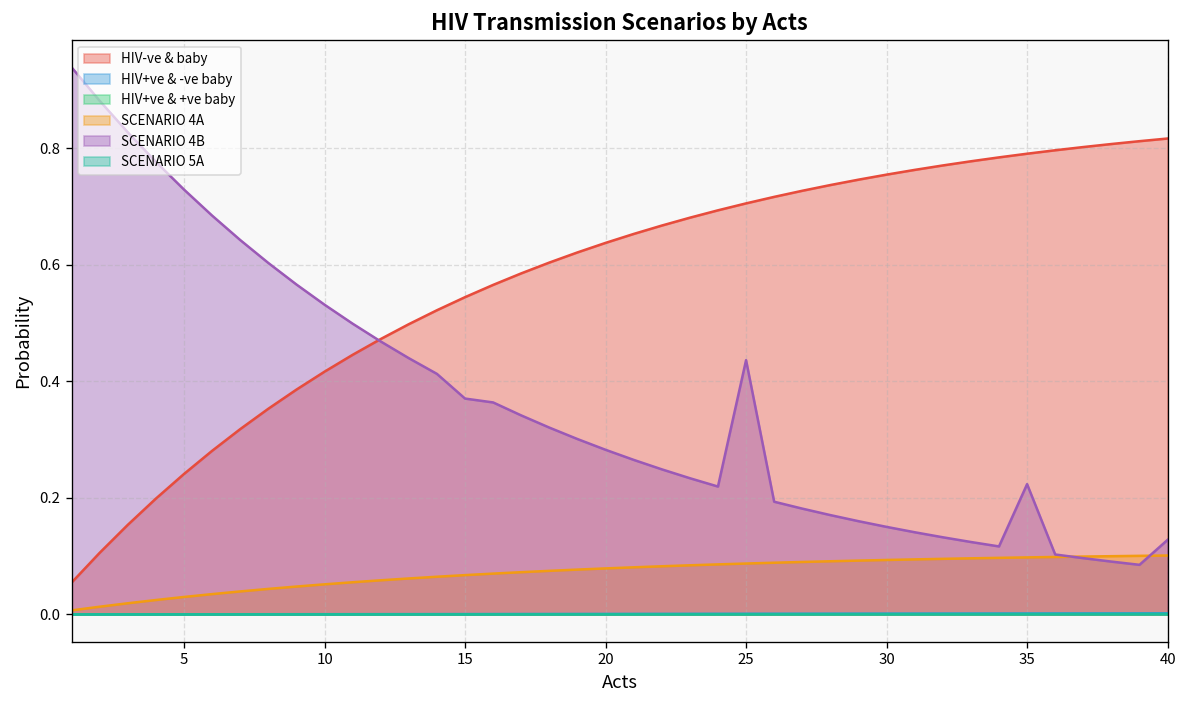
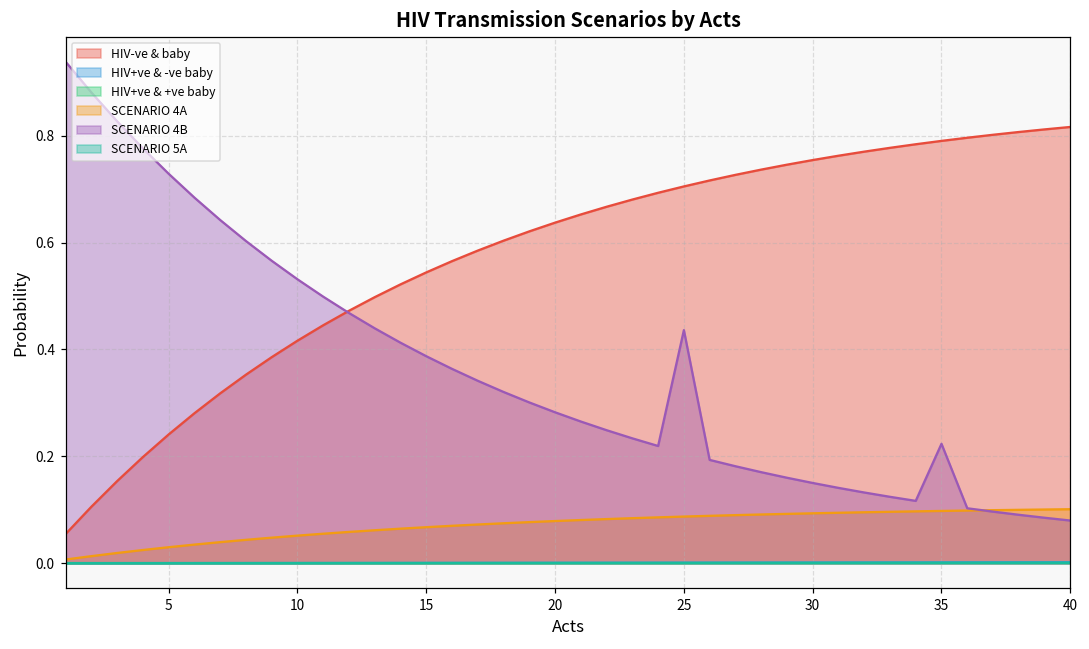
SCENARIO 4B, 15: 0.37 -> 0.39
SCENARIO 4B, 40: 0.13 -> 0.08
